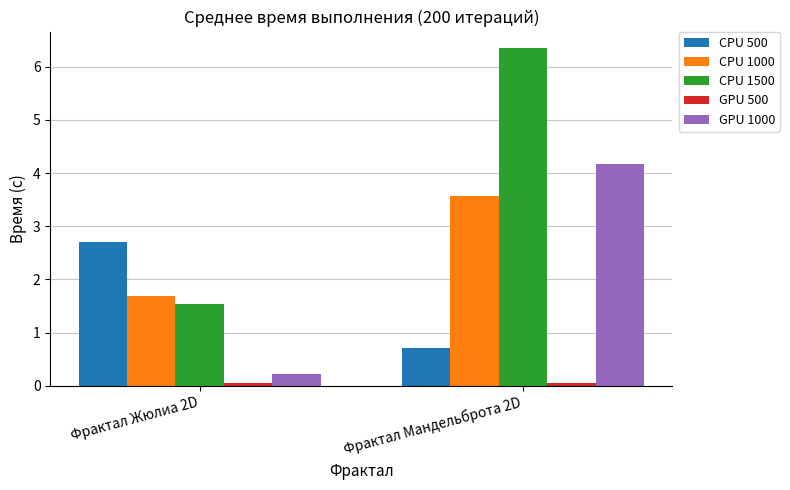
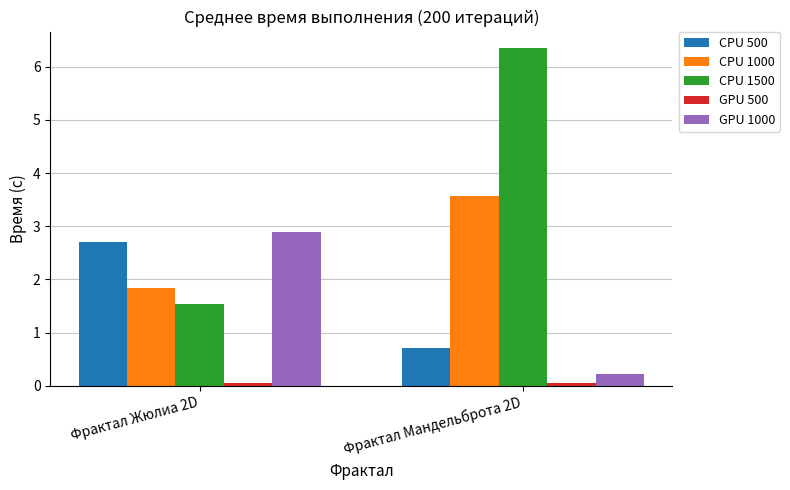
CPU 1000, Фрактал Жюлиа 2D: 1.7 -> 1.8
GPU 1000, Фрактал Жюлиа 2D: 0.2 -> 2.9
GPU 1000, Фрактал Мандельброта 2D: 4.2 -> 0.2
